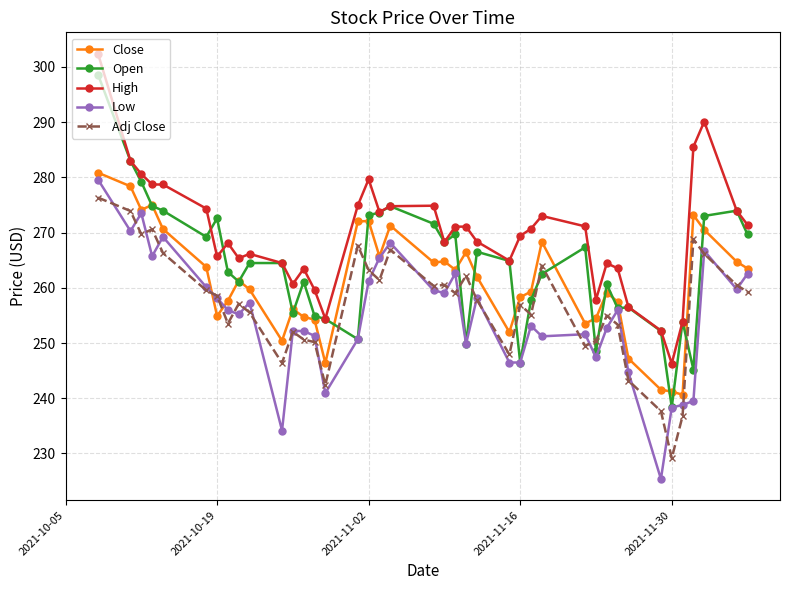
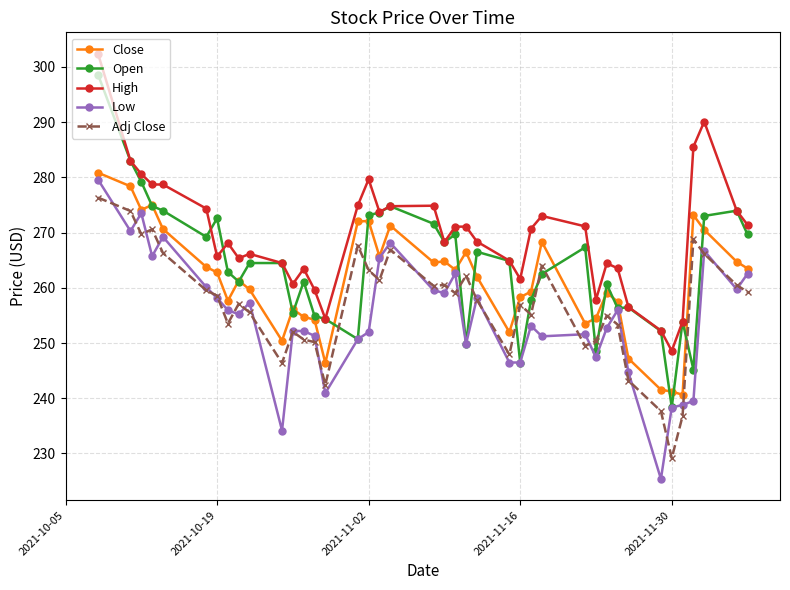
Close, 2021-10-19: 255 -> 263
Low, 2021-11-02: 261 -> 252
High, 2021-11-16: 269 -> 262
High, 2021-11-30: 246 -> 249
